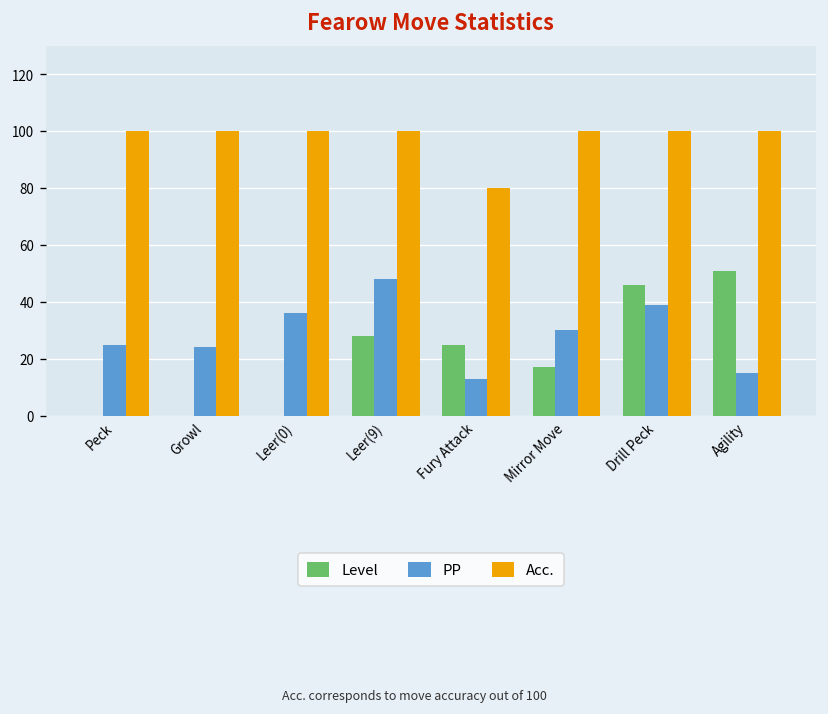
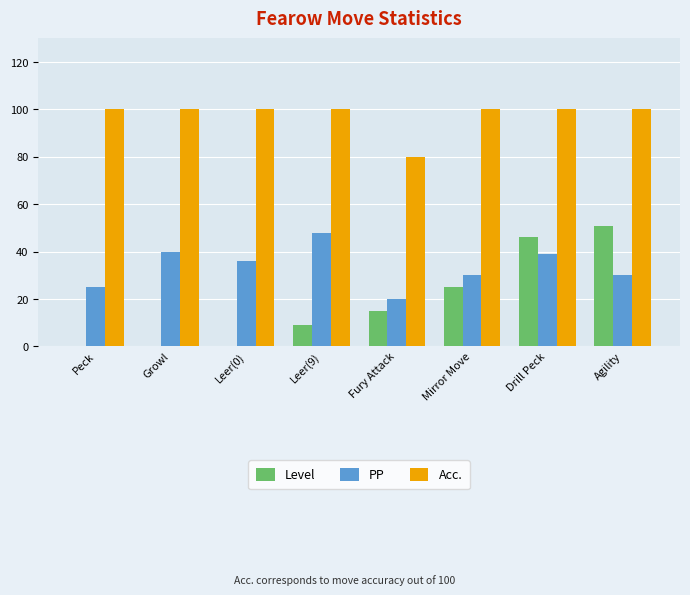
PP, Growl: 24 -> 40
Level, Leer(9): 28 -> 9
Level, Fury Attack: 25 -> 15
PP, Fury Attack: 13 -> 20
Level, Mirror Move: 17 -> 25
PP, Agility: 15 -> 30
